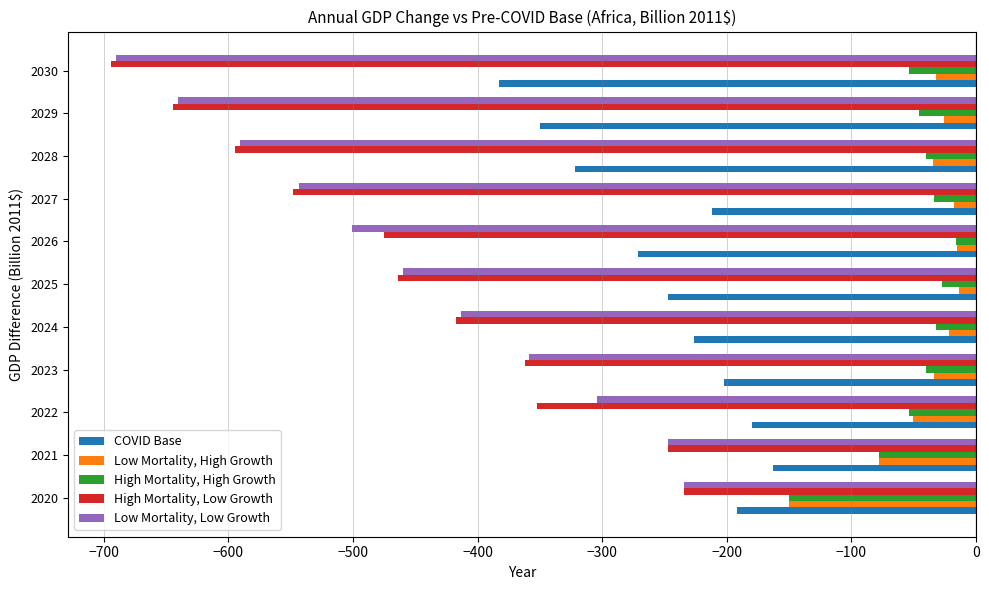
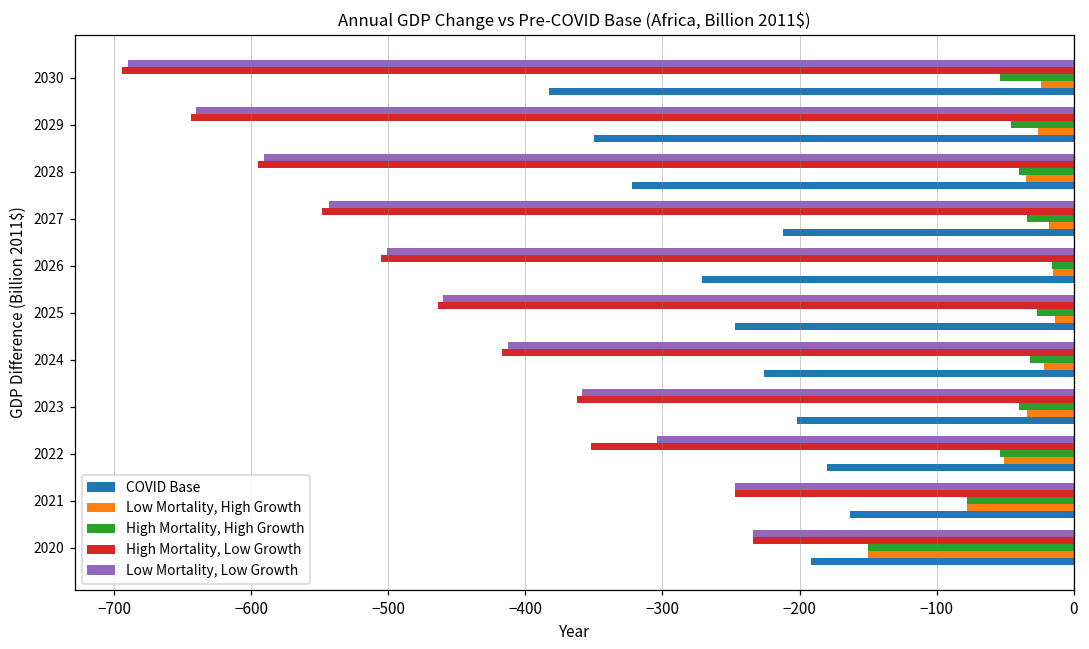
Low Mortality, High Growth, 2030: -32 -> -24
High Mortality, Low Growth, 2026: -475 -> -505
